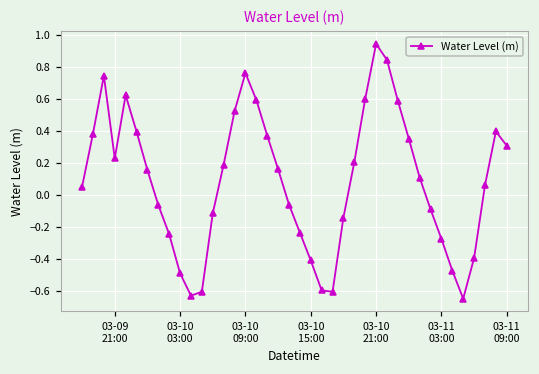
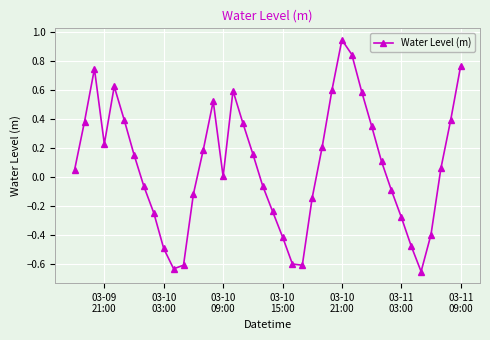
03-10 09:00: 0.76 -> 0.00
03-11 09:00: 0.31 -> 0.77
